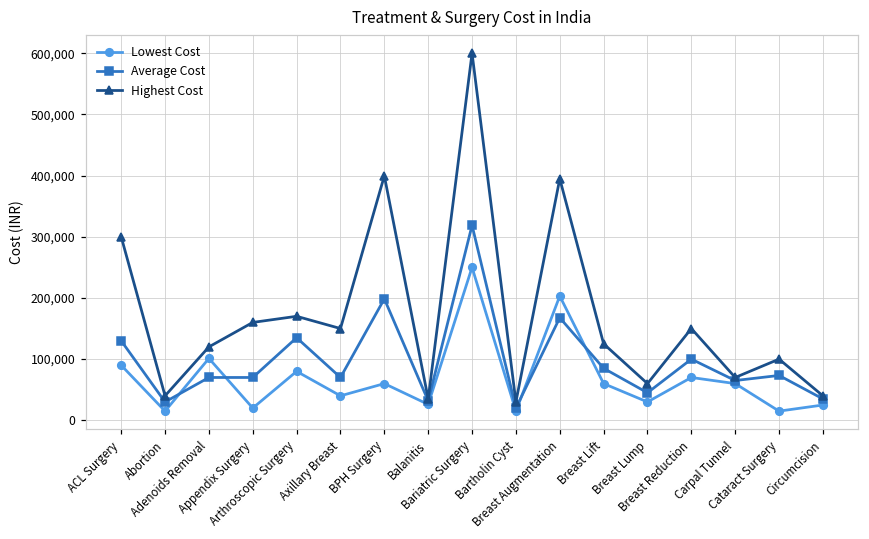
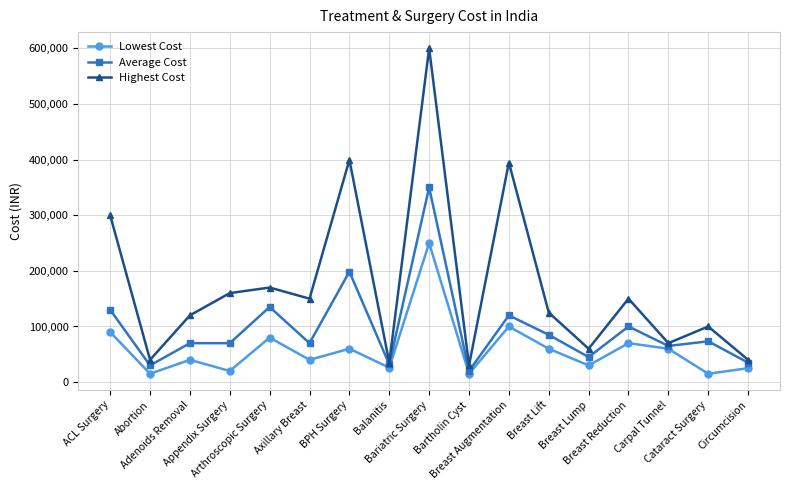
Lowest Cost, Adenoids Removal: 100,000 -> 40,000
Average Cost, Bariatric Surgery: 320,000 -> 350,000
Lowest Cost, Breast Augmentation: 200,000 -> 100,000
Average Cost, Breast Augmentation: 170,000 -> 120,000
